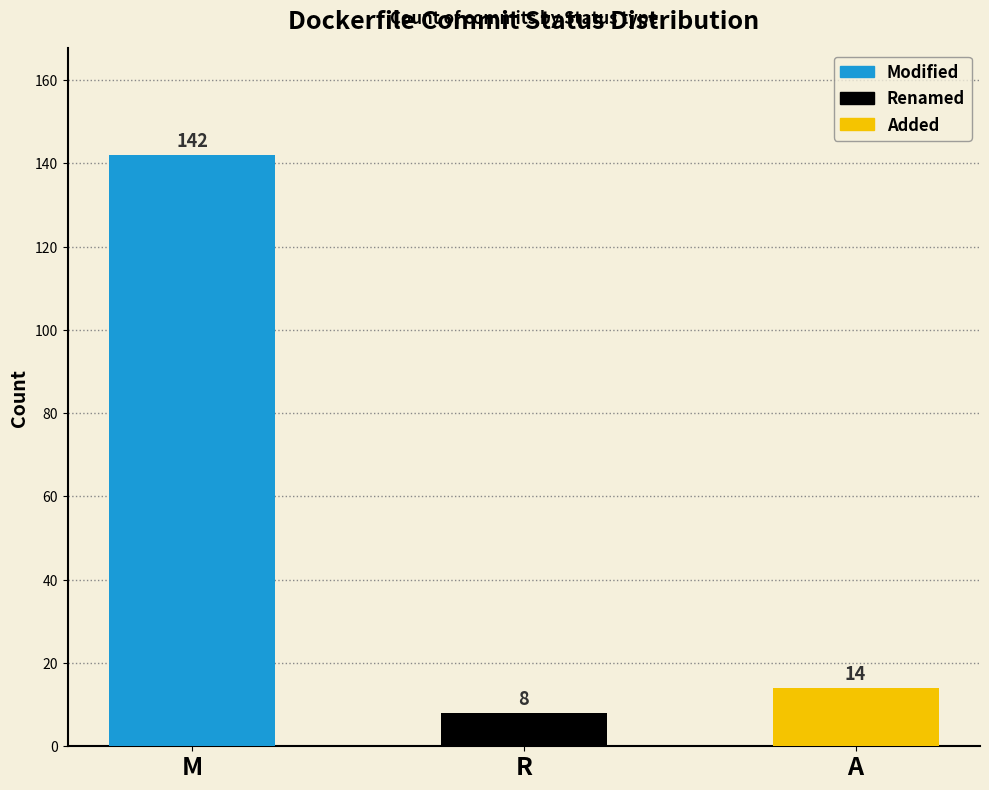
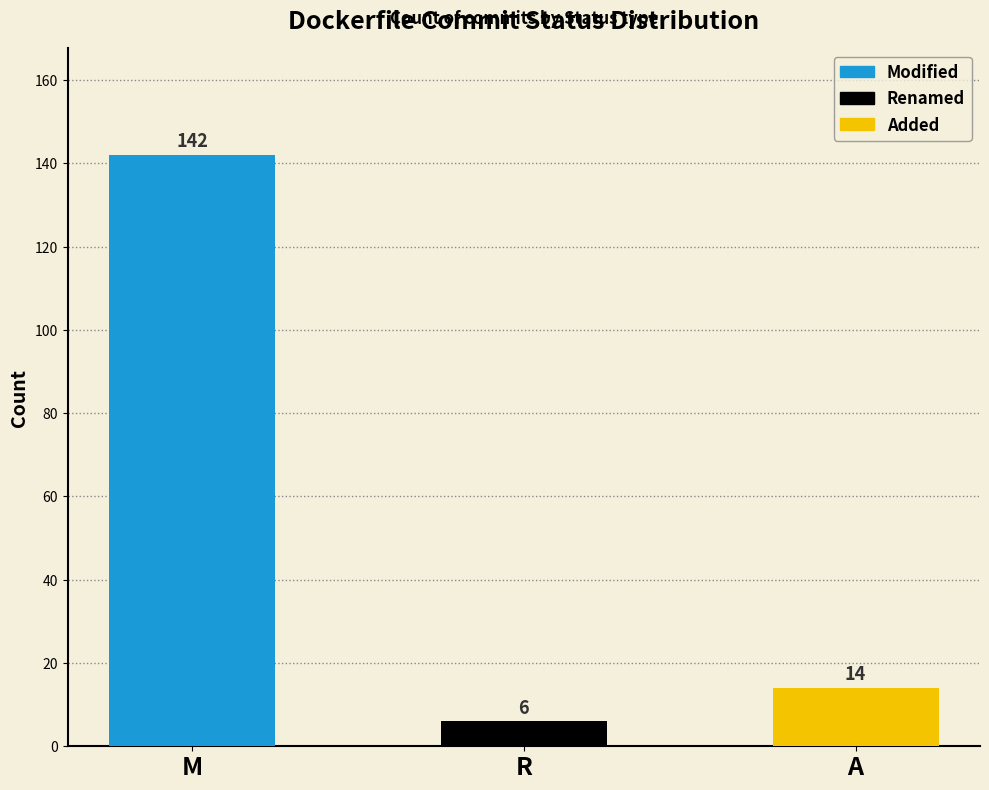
R: 8 -> 6
